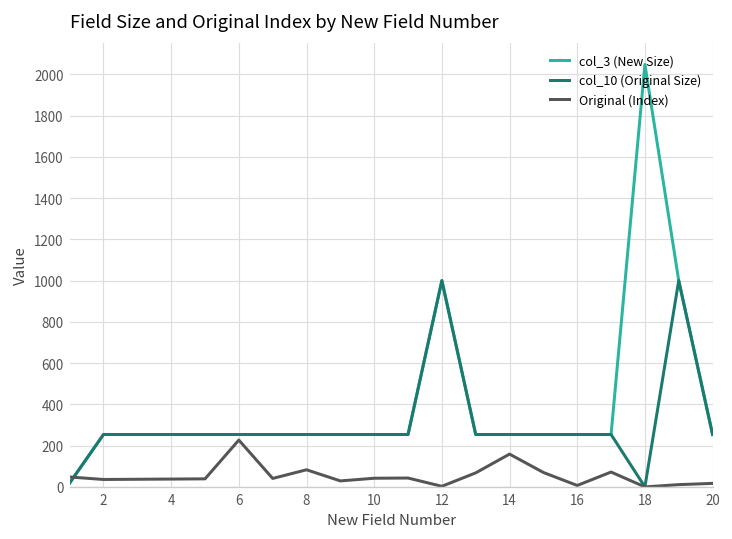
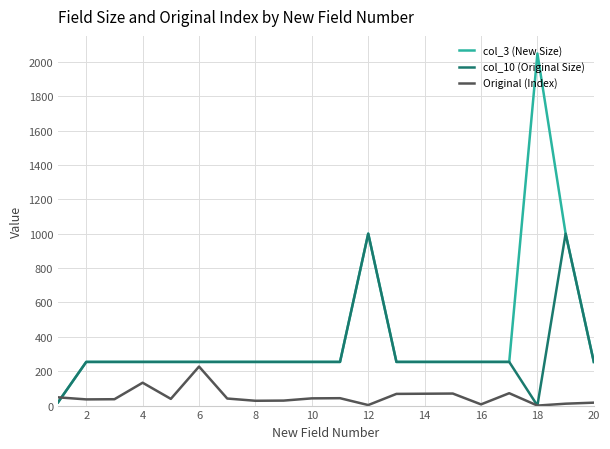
Original (Index), 4: 40 -> 130
Original (Index), 8: 80 -> 30
Original (Index), 14: 160 -> 70
